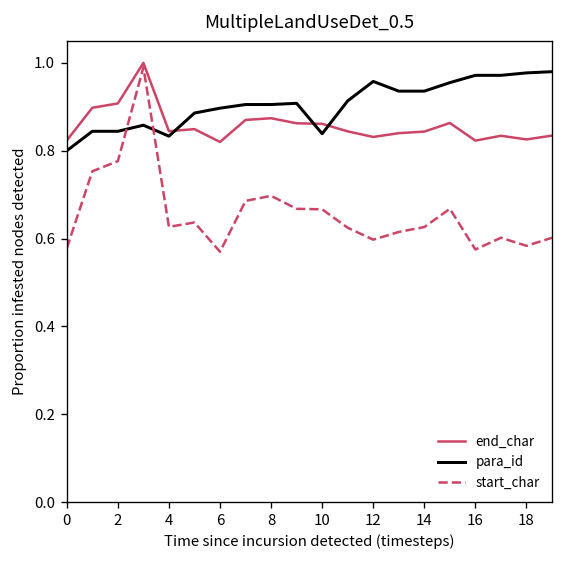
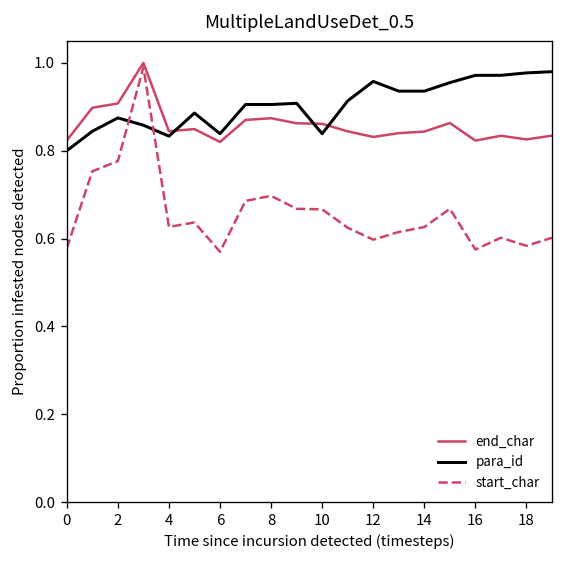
para_id, 2: 0.84 -> 0.87
para_id, 6: 0.90 -> 0.84
